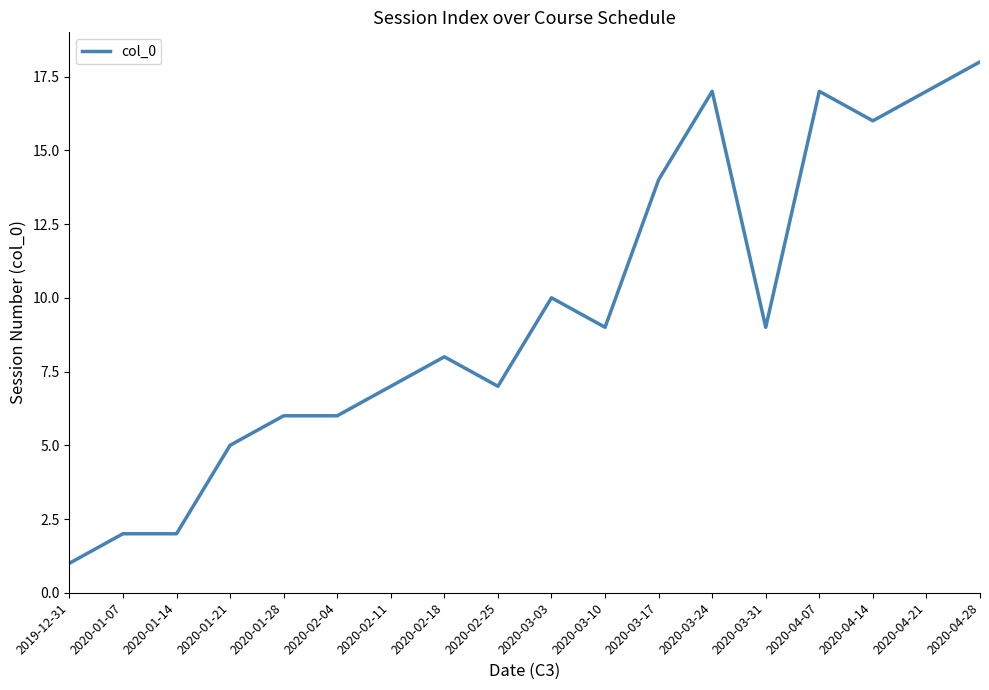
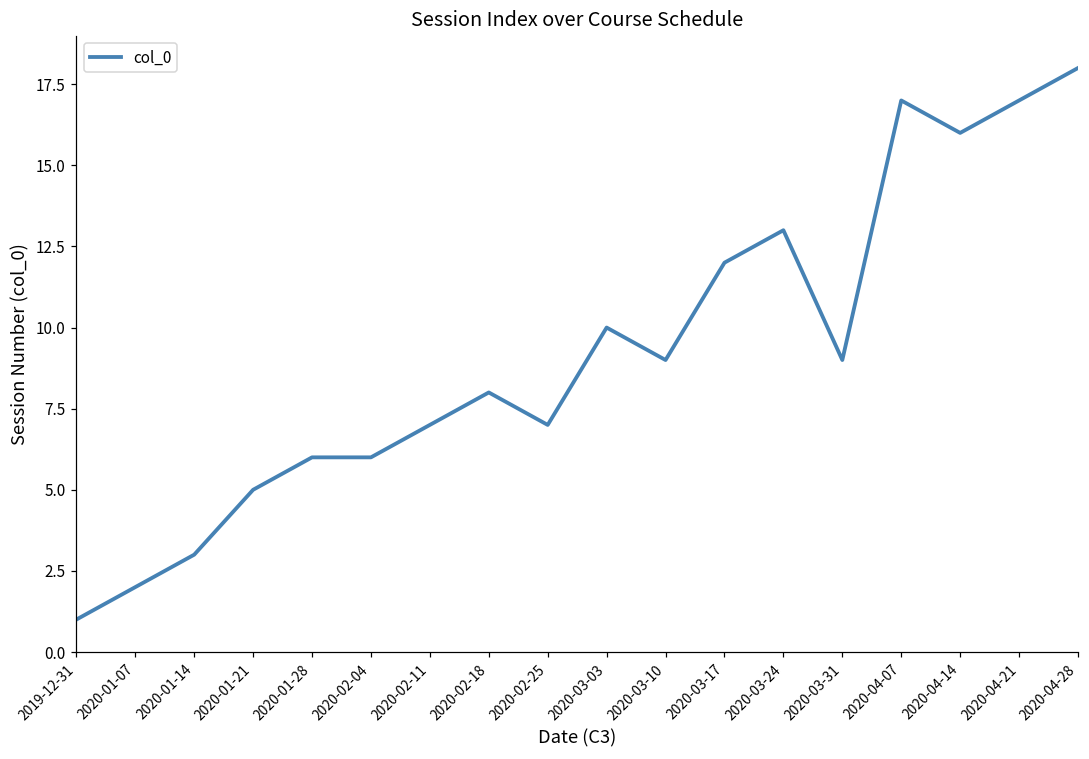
2020-01-14: 2 -> 3
2020-03-17: 14 -> 12
2020-03-24: 17 -> 13
